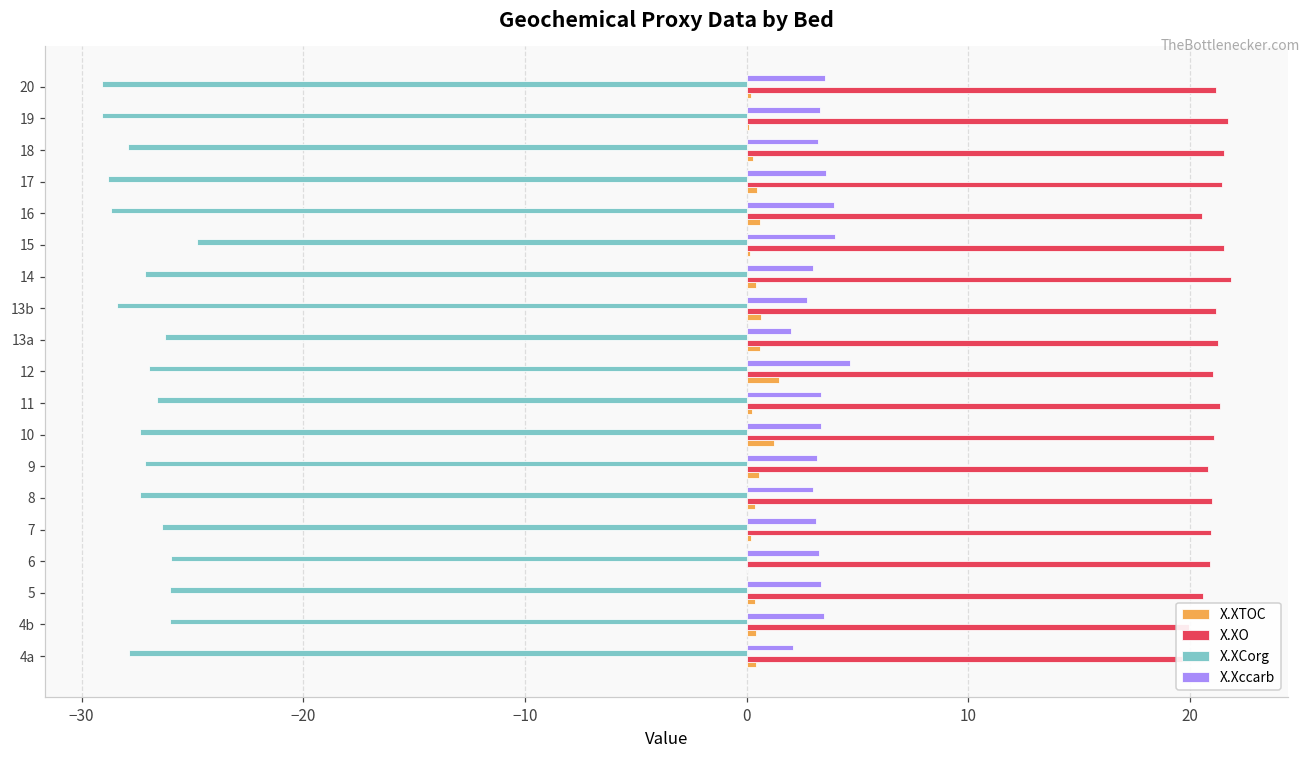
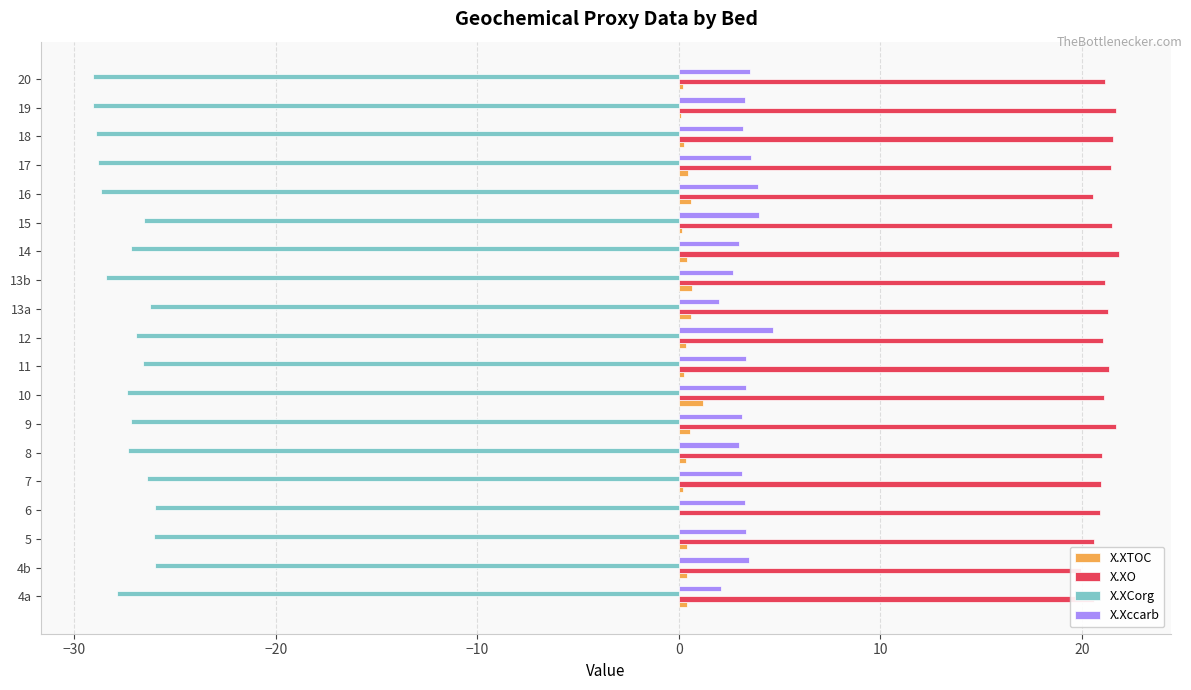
X.XCorg, 18: -27.9 -> -28.9
X.XCorg, 15: -24.8 -> -26.6
X.XTOC, 12: 1.4 -> 0.3
X.XO, 9: 20.8 -> 21.7
